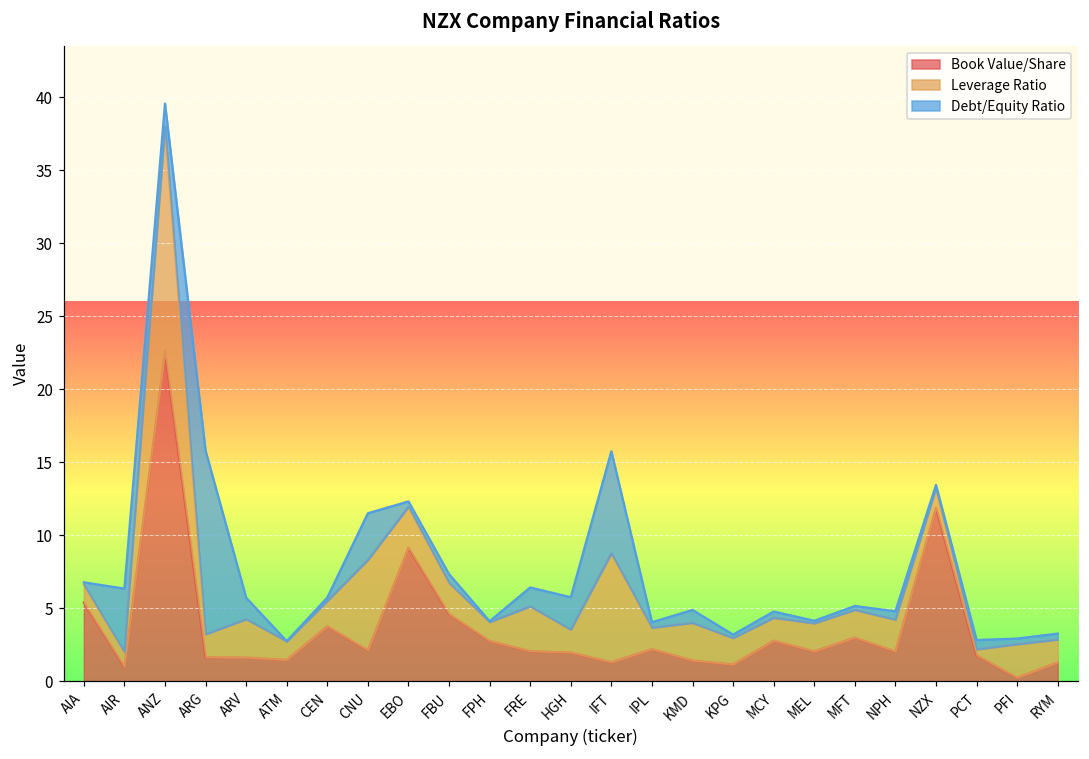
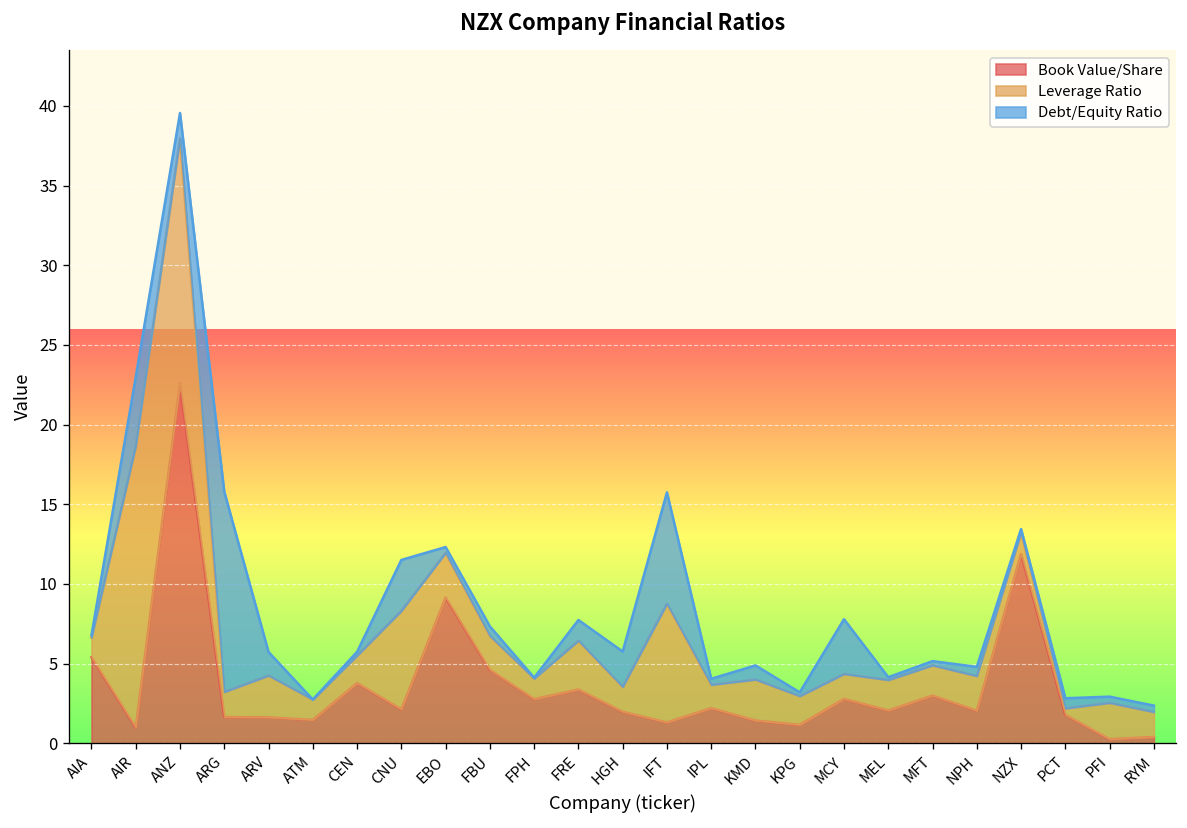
Leverage Ratio, AIR: 1.0 -> 17.7
Book Value/Share, FRE: 2.1 -> 3.4
Debt/Equity Ratio, MCY: 0.4 -> 3.4
Book Value/Share, RYM: 1.3 -> 0.4
